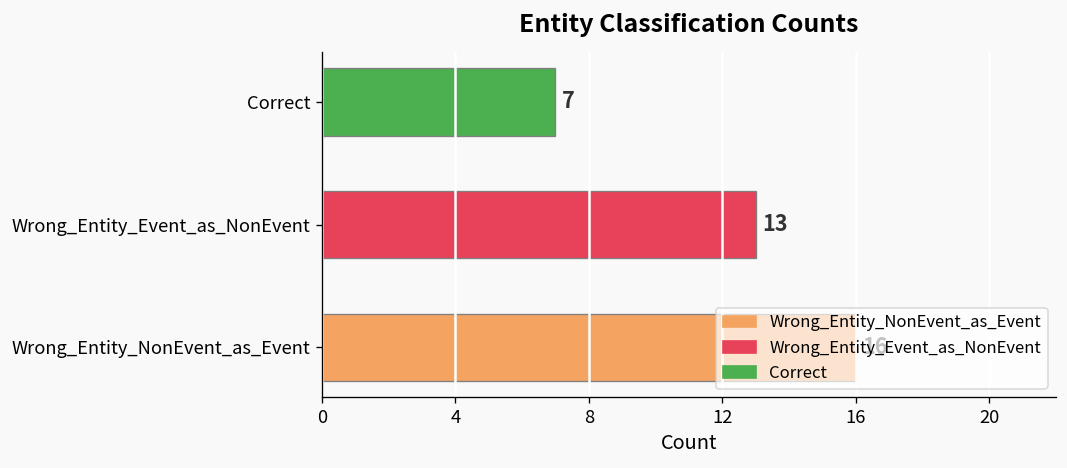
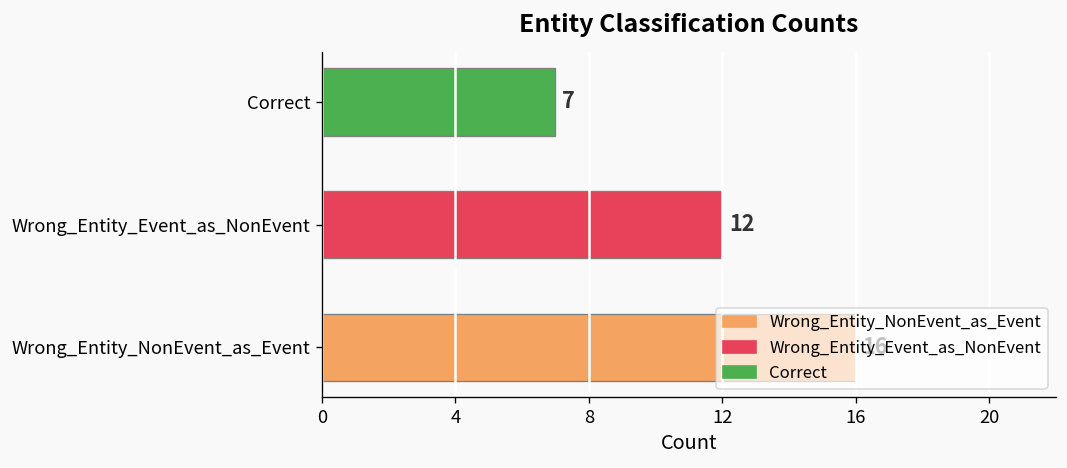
Wrong_Entity_Event_as_NonEvent: 13 -> 12
